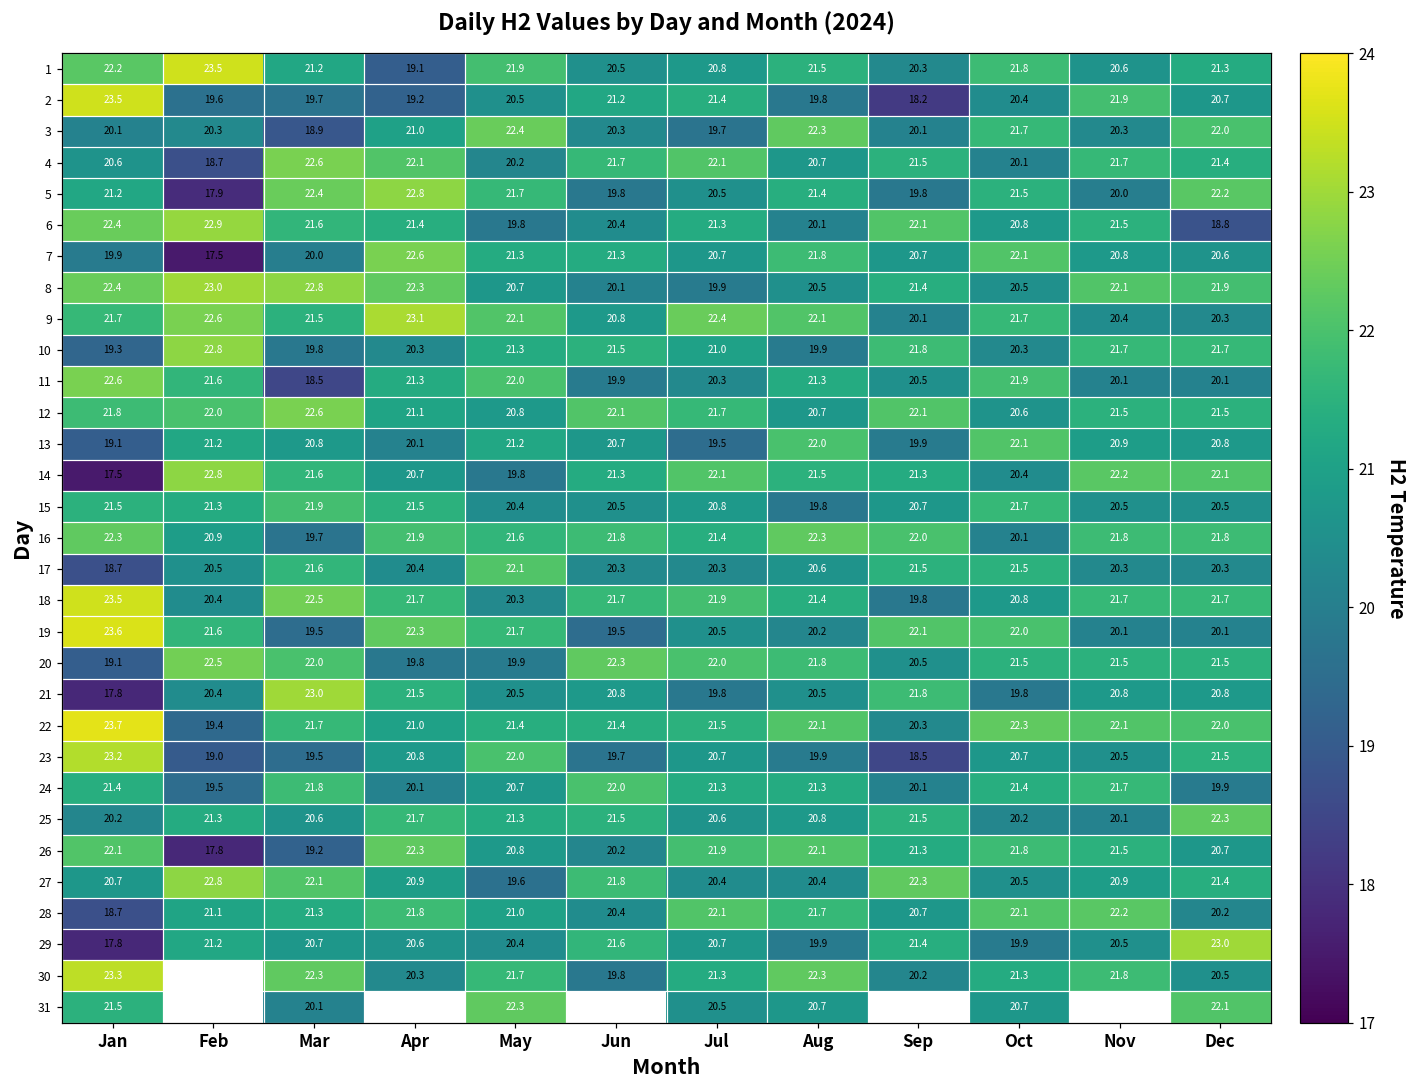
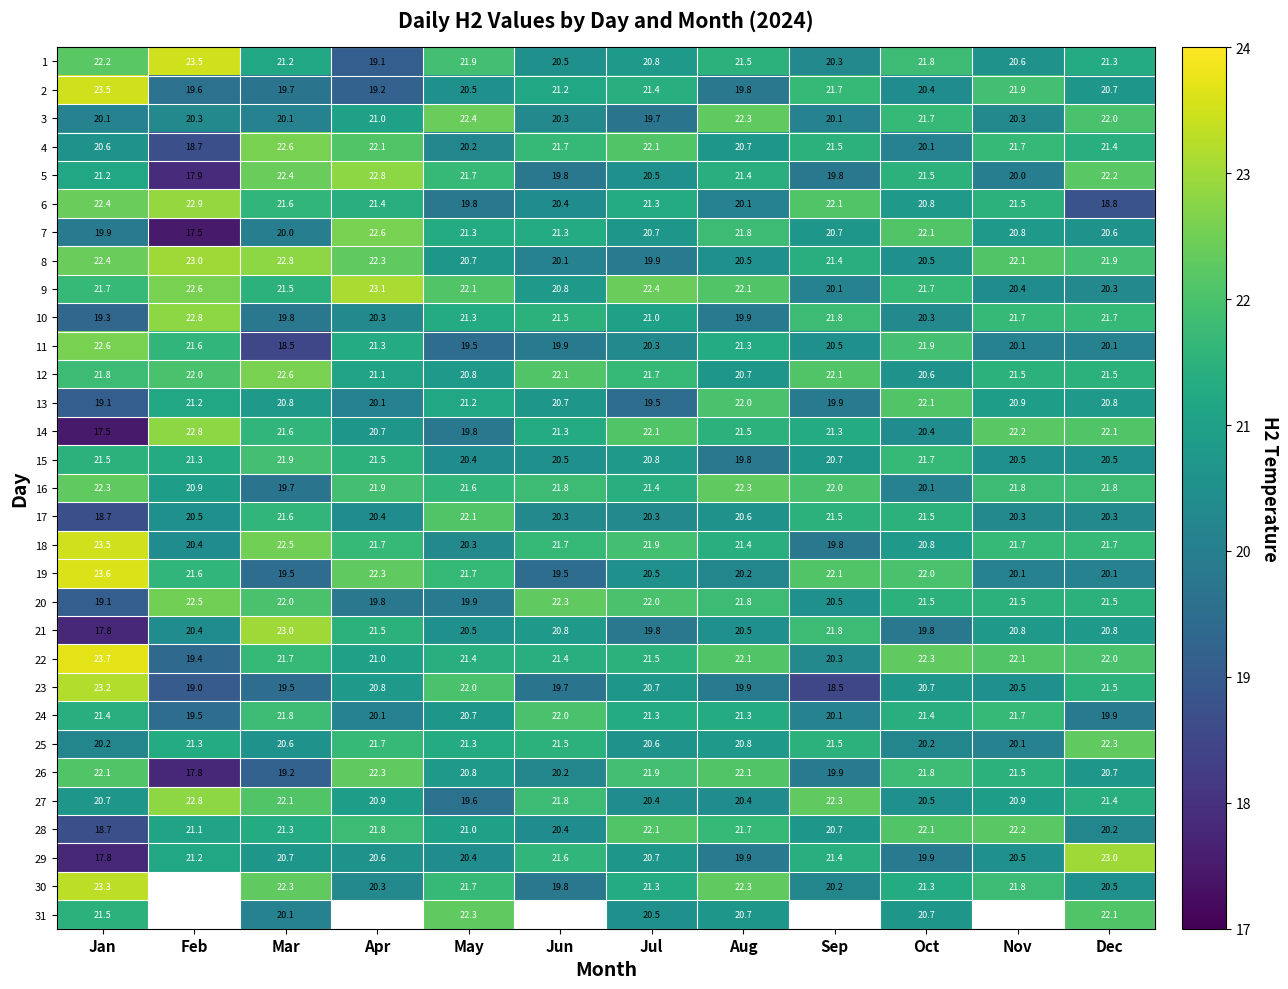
2, Sep: 18.2 -> 21.7
3, Mar: 18.9 -> 20.1
11, May: 22.0 -> 19.5
26, Sep: 21.3 -> 19.9
